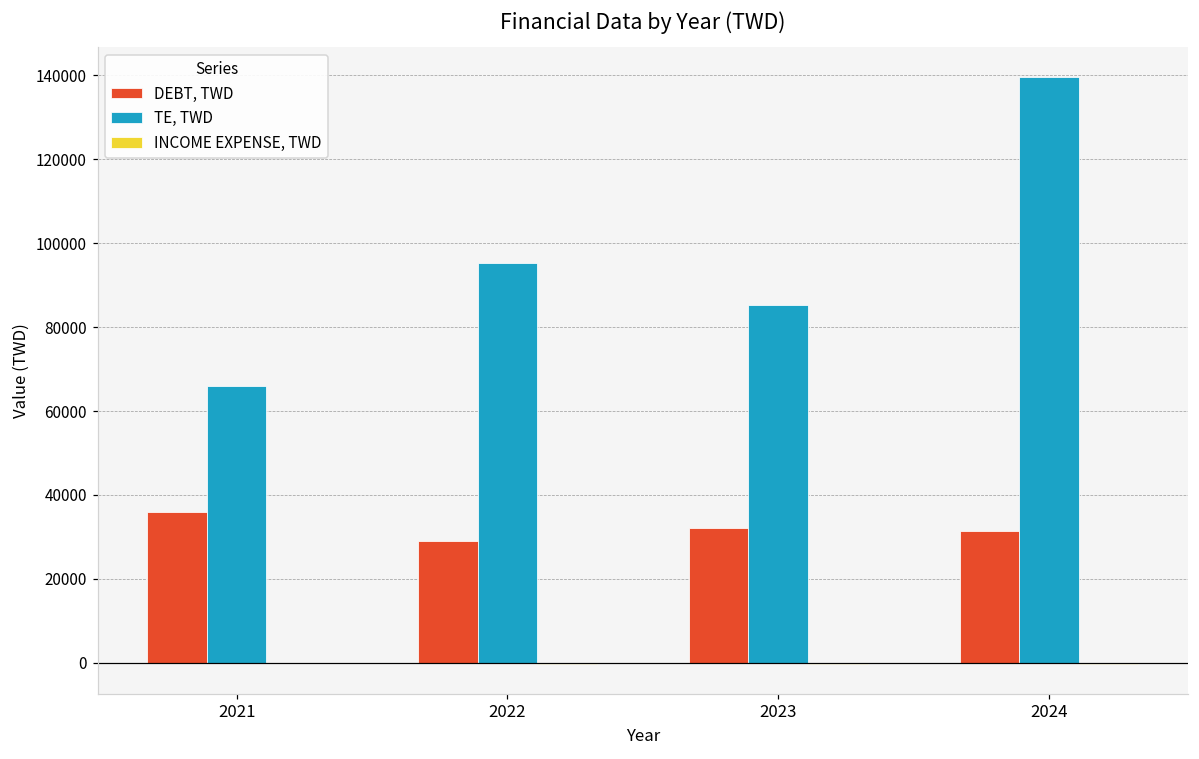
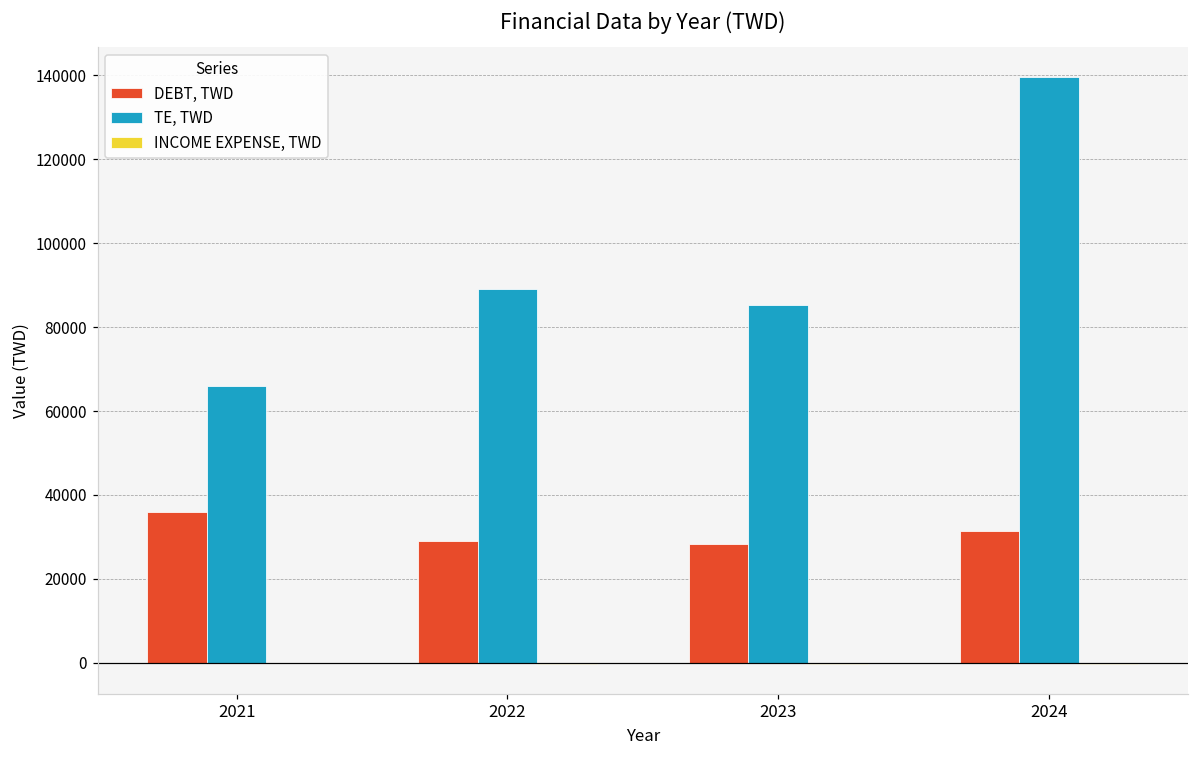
TE, TWD, 2022: 95000 -> 89000
DEBT, TWD, 2023: 32000 -> 28000
